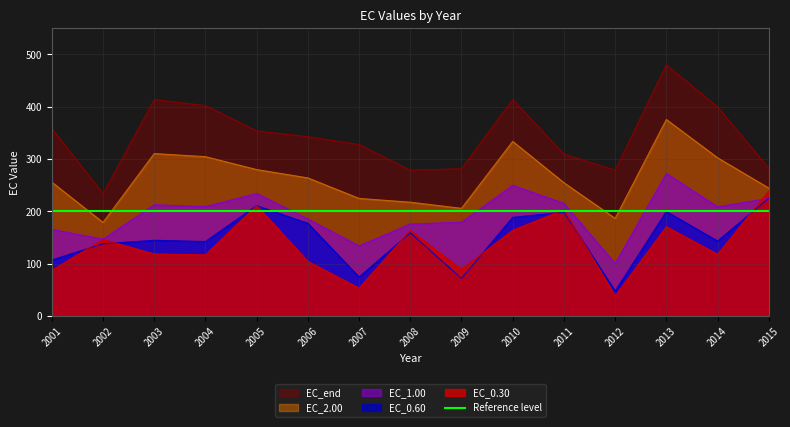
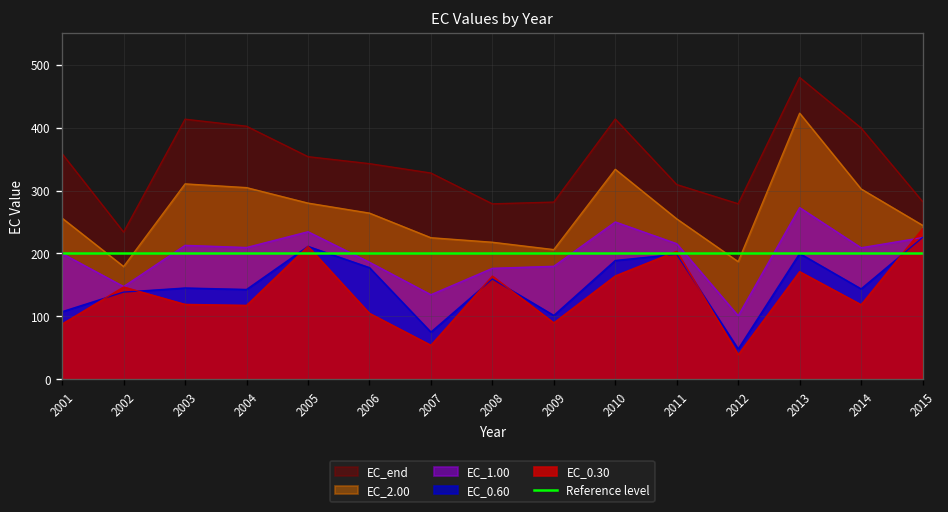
EC_1.00, 2001: 170 -> 200
EC_0.60, 2009: 70 -> 100
EC_2.00, 2013: 380 -> 420
